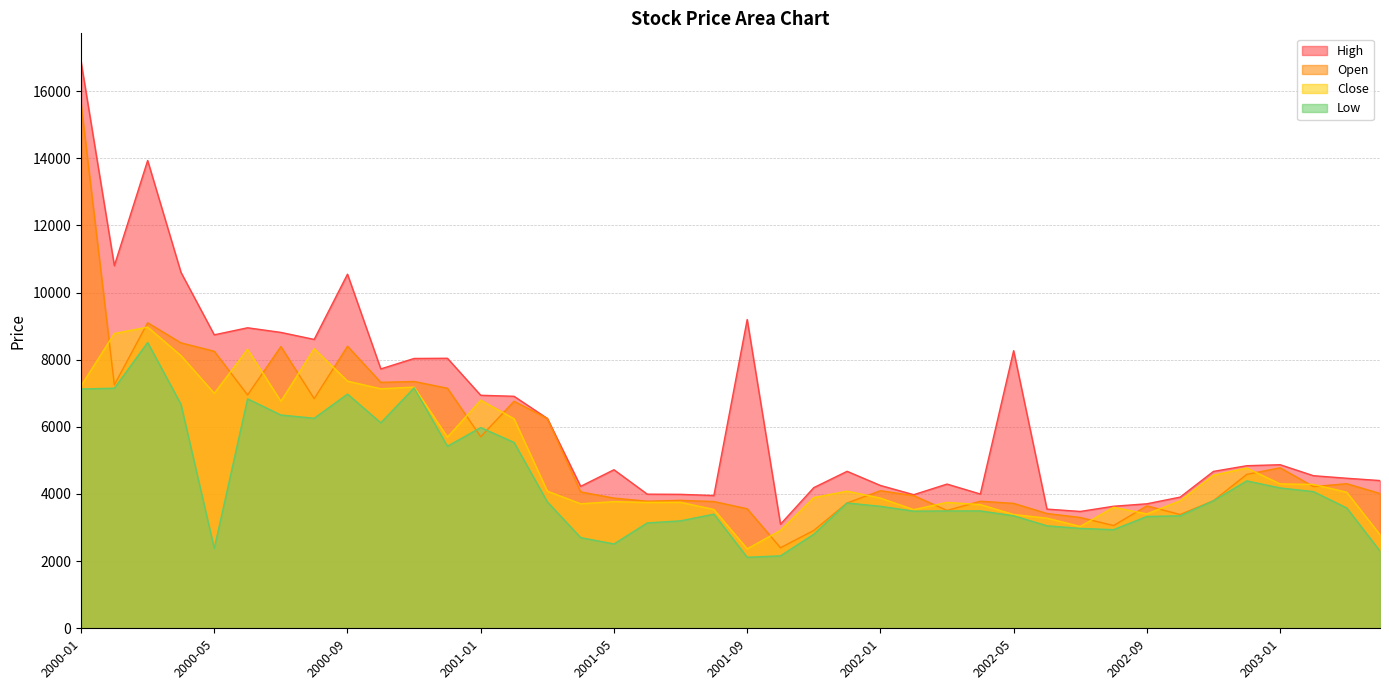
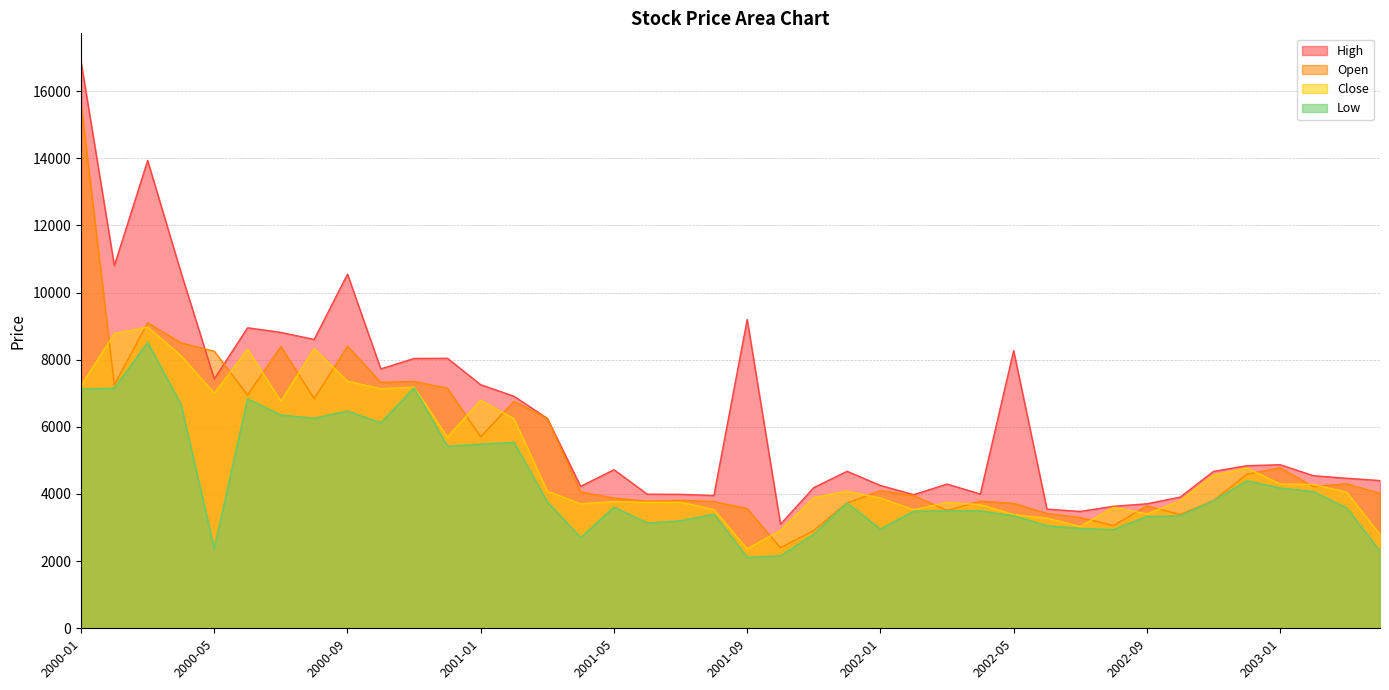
High, 2000-05: 8700 -> 7400
Low, 2000-09: 7000 -> 6500
High, 2001-01: 6900 -> 7300
Low, 2001-01: 6000 -> 5500
Low, 2001-05: 2500 -> 3600
Low, 2002-01: 3600 -> 3000
